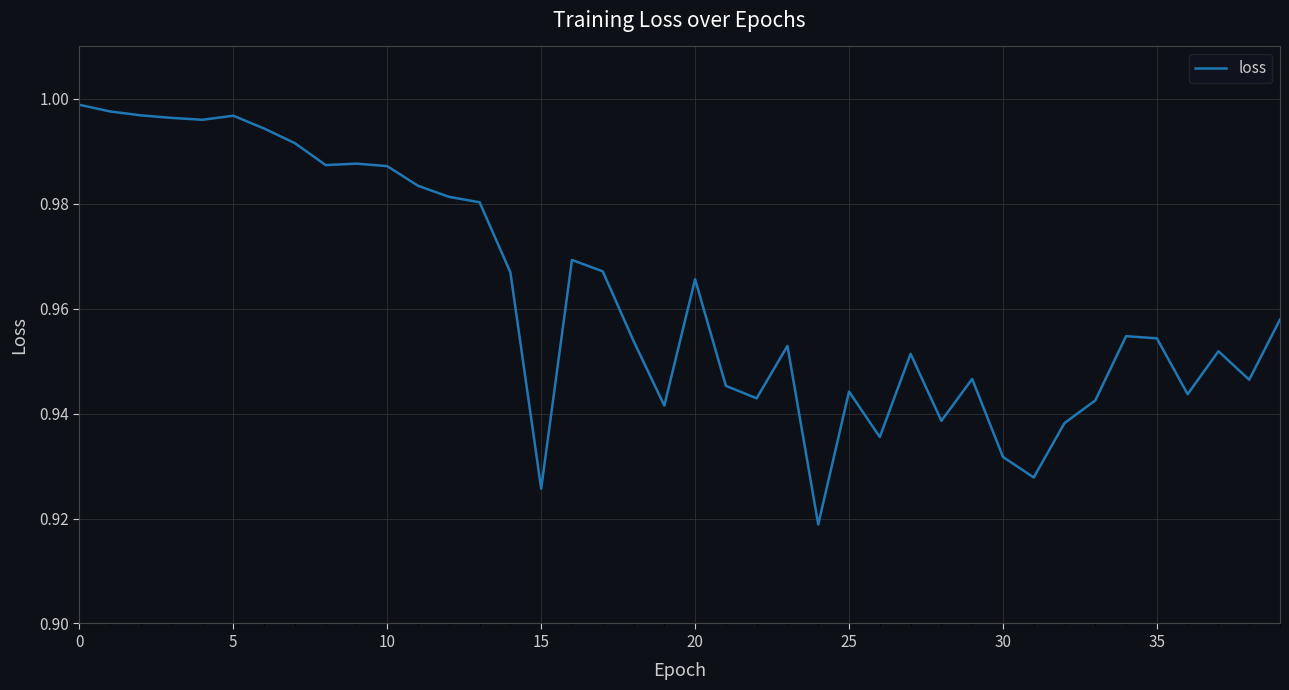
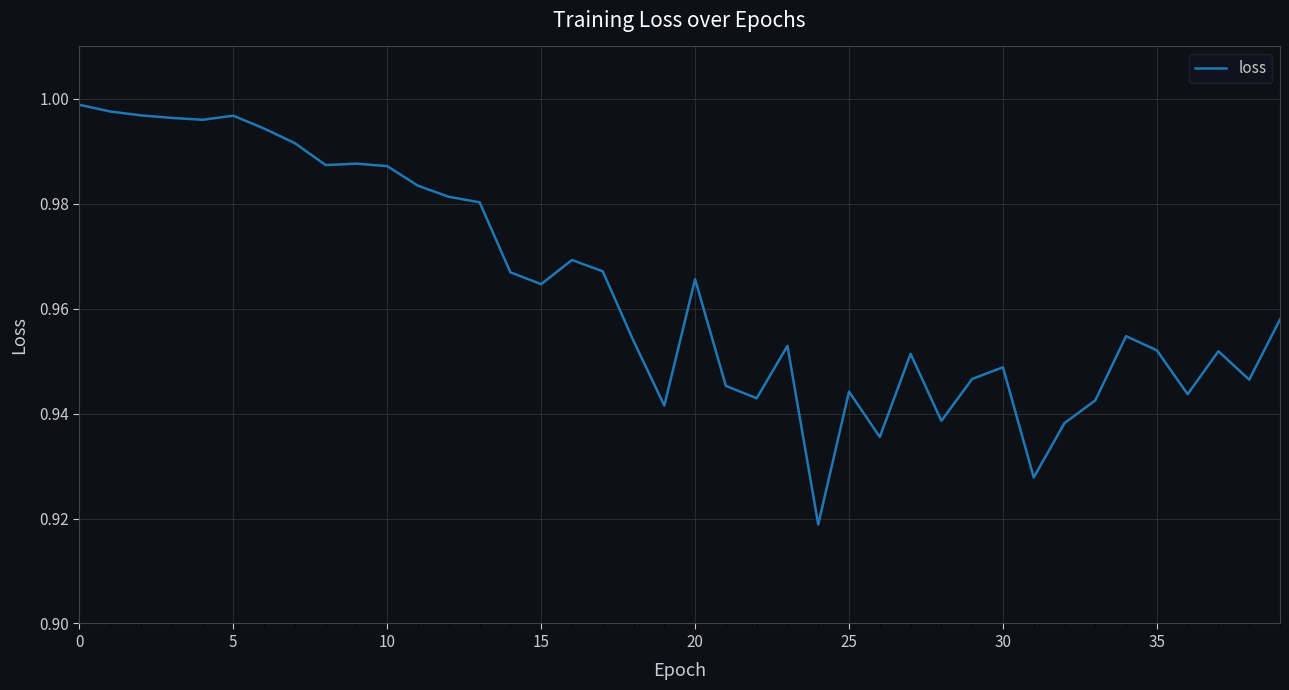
15: 0.926 -> 0.965
30: 0.932 -> 0.949
35: 0.954 -> 0.952
